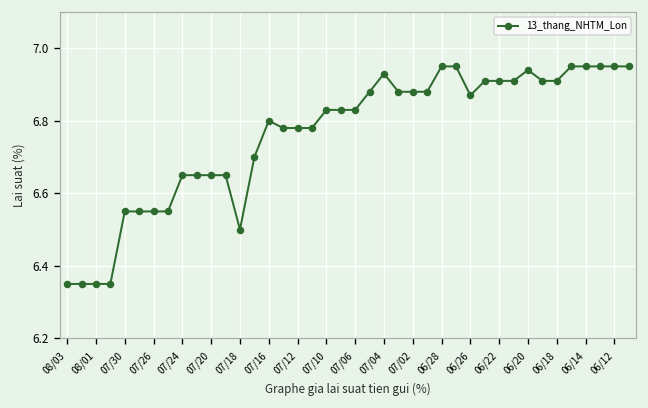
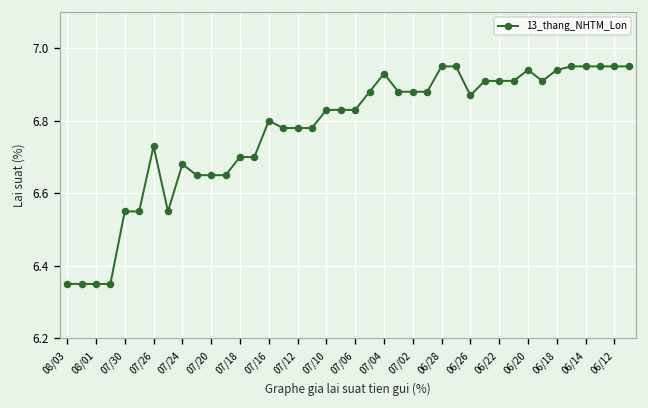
07/26: 6.55 -> 6.73
07/24: 6.65 -> 6.68
07/18: 6.5 -> 6.7
06/18: 6.91 -> 6.94
